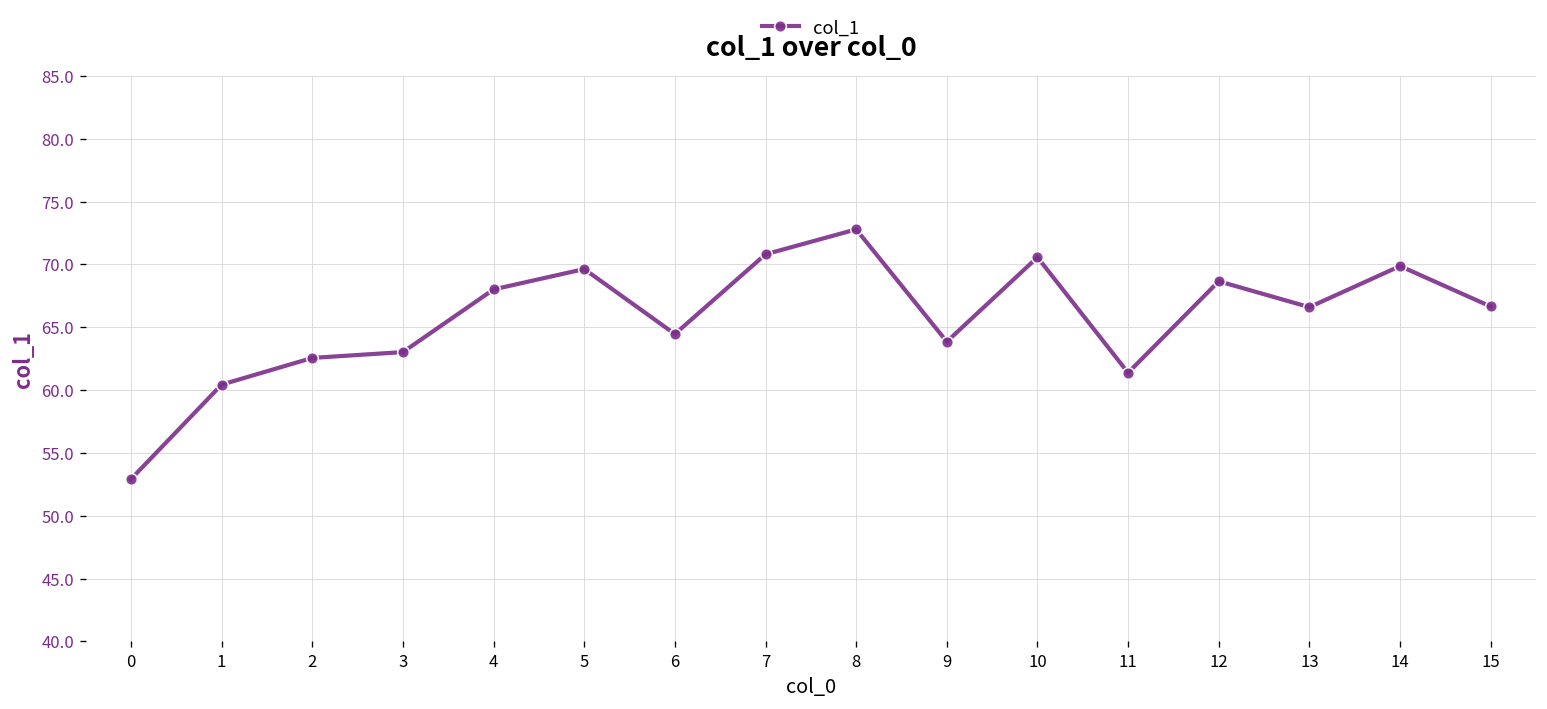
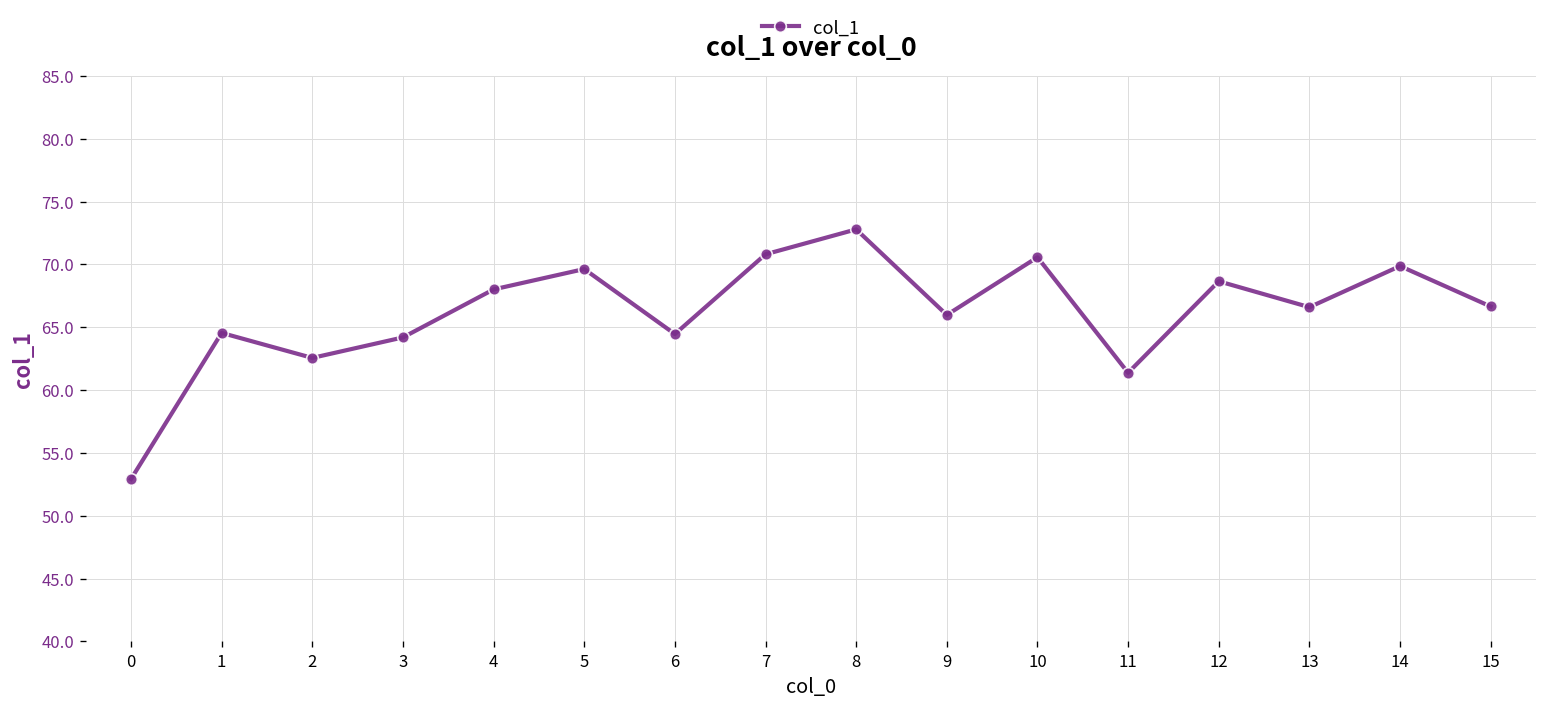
1: 60.4 -> 64.6
3: 63.0 -> 64.2
9: 63.9 -> 66.0
